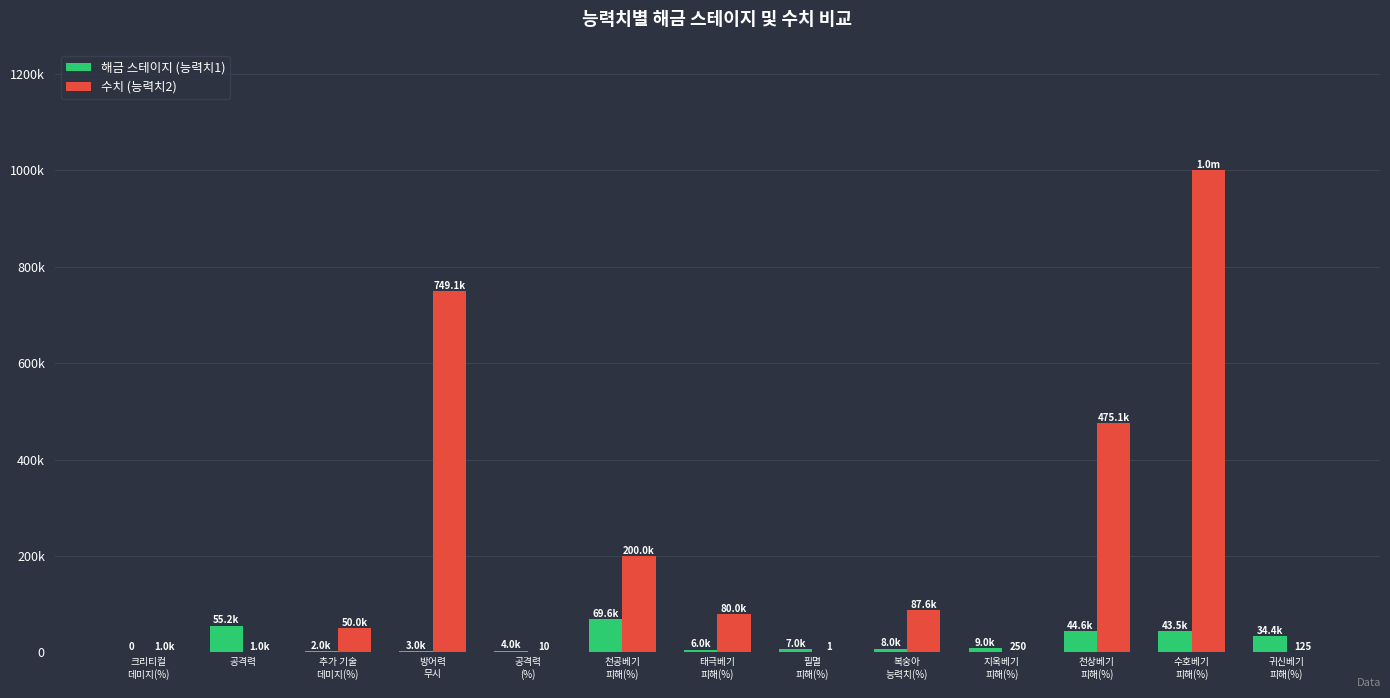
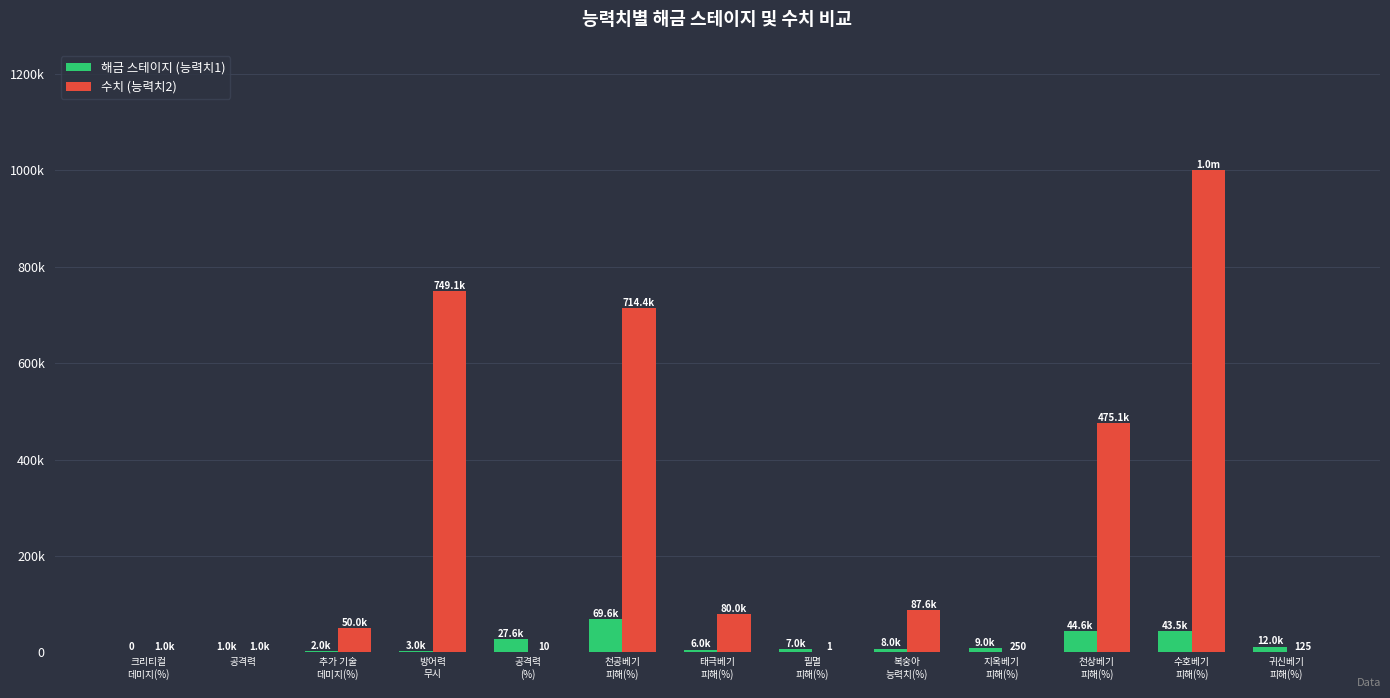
해금 스테이지 (능력치1), 공격력: 55.2k -> 1.0k
해금 스테이지 (능력치1), 공격력 (%): 4.0k -> 27.6k
수치 (능력치2), 천공베기 피해(%): 200.0k -> 714.4k
해금 스테이지 (능력치1), 귀신베기 피해(%): 34.4k -> 12.0k
